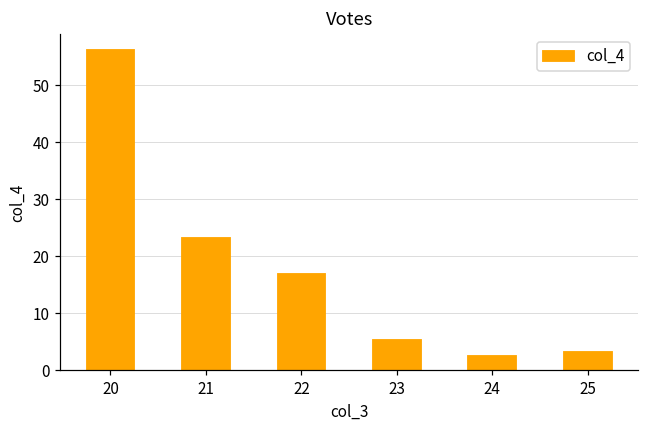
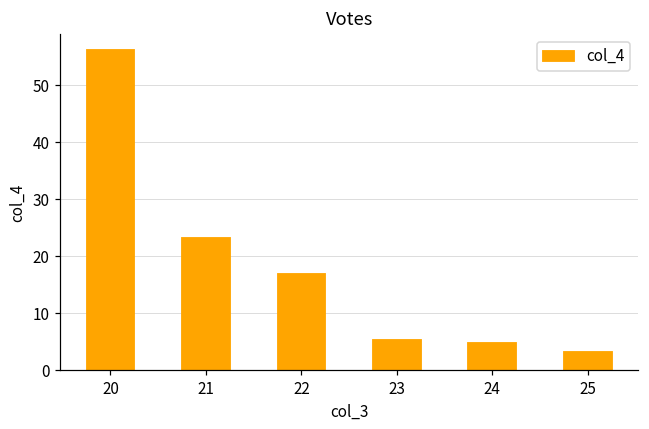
24: 3 -> 5
